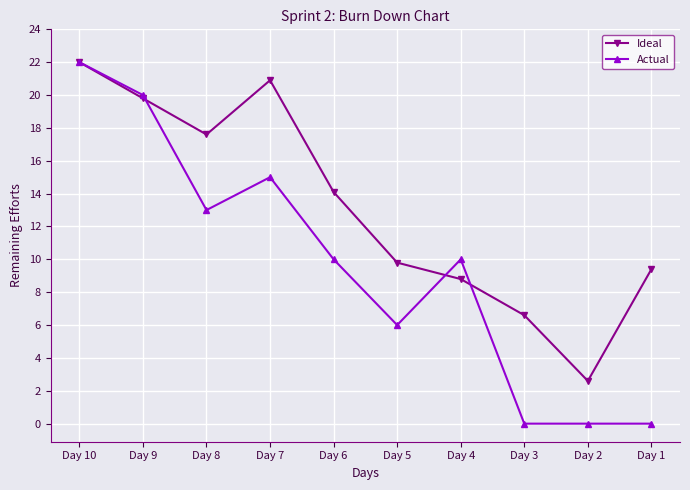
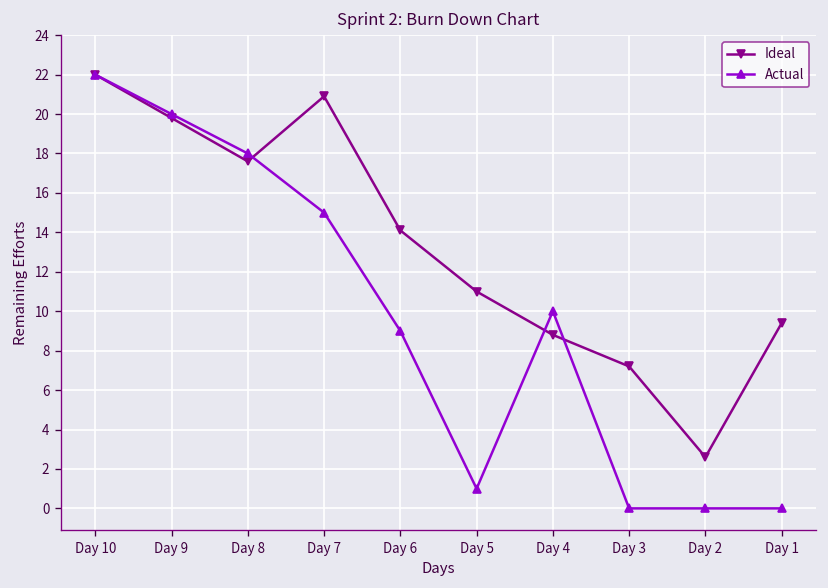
Actual, Day 8: 13 -> 18
Actual, Day 6: 10 -> 9
Ideal, Day 5: 9.8 -> 11.0
Actual, Day 5: 6 -> 1
Ideal, Day 3: 6.6 -> 7.2
